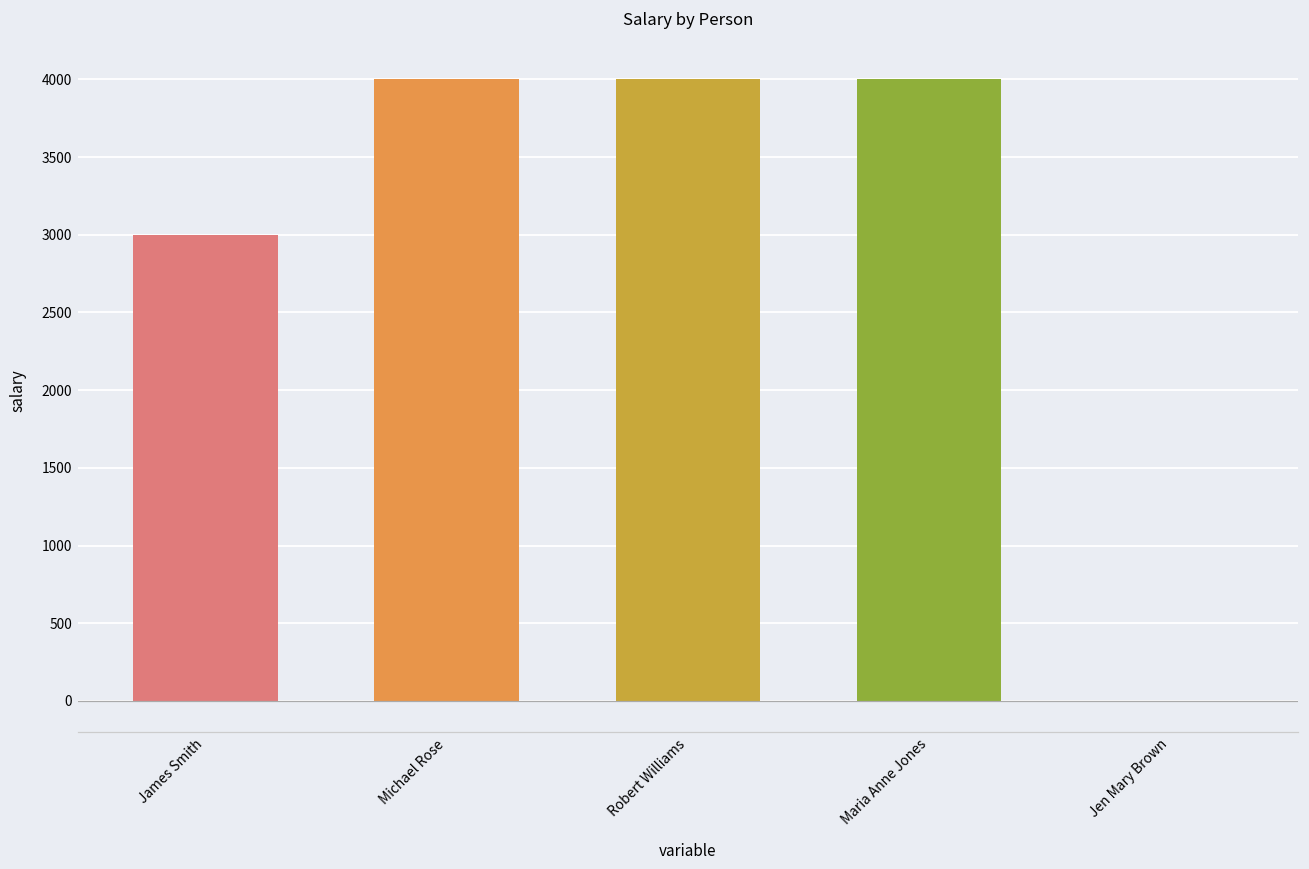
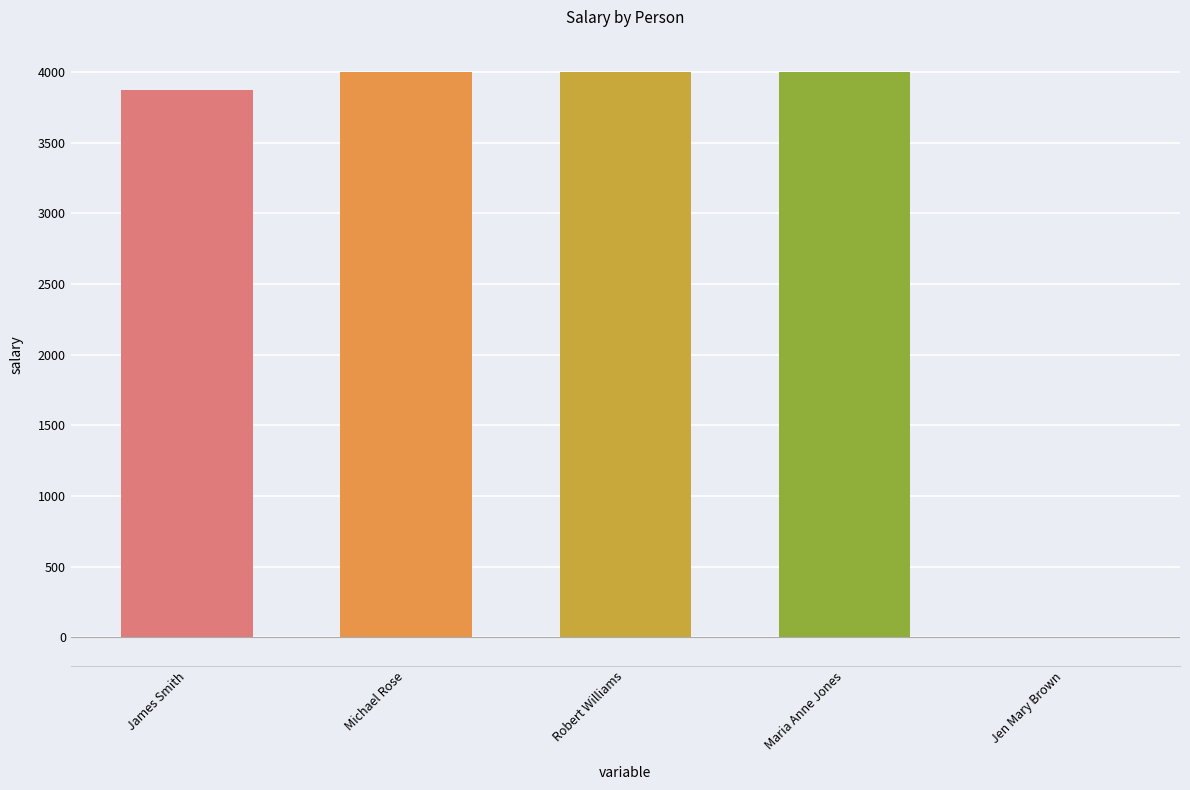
James Smith: 3000 -> 3880
